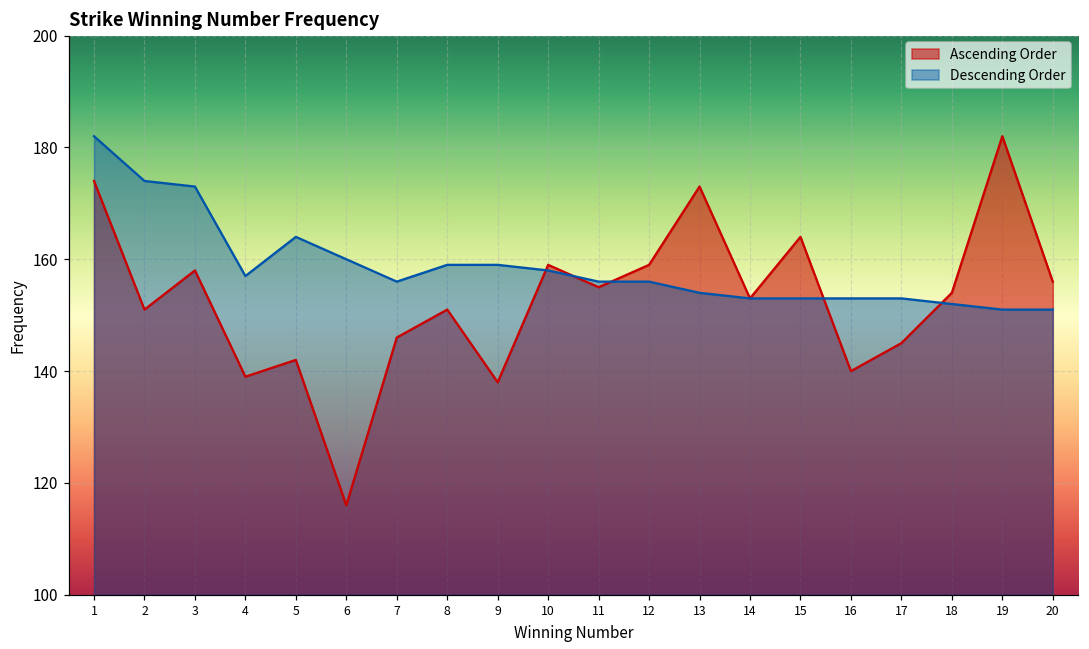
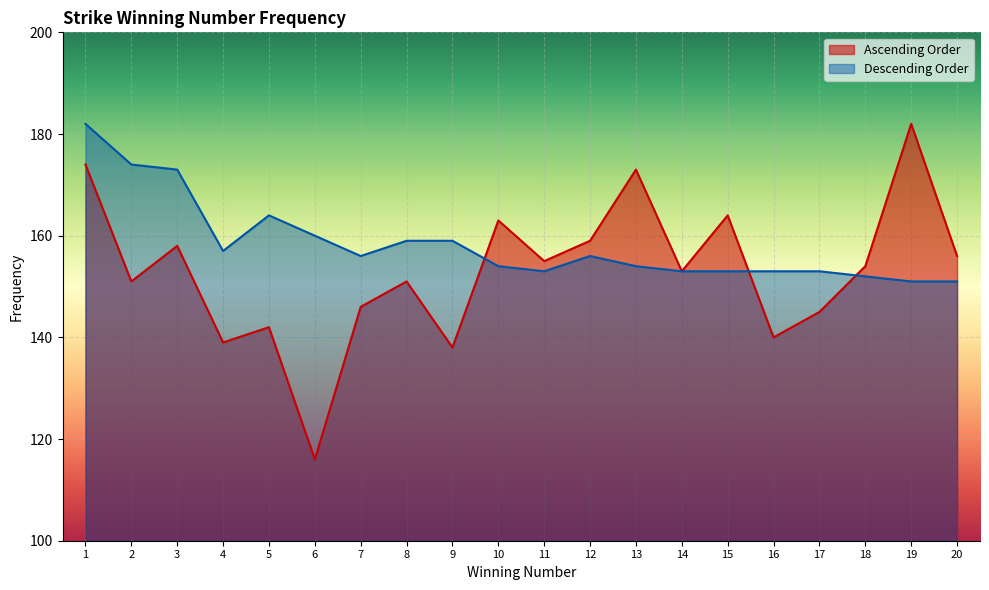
Ascending Order, 10: 159 -> 163
Descending Order, 10: 158 -> 154
Descending Order, 11: 156 -> 153
